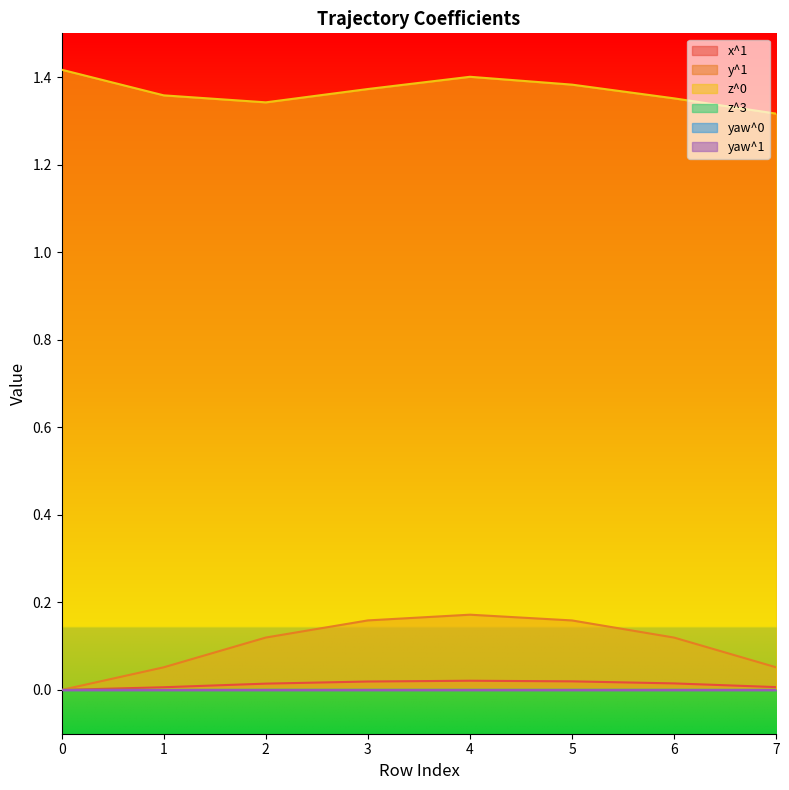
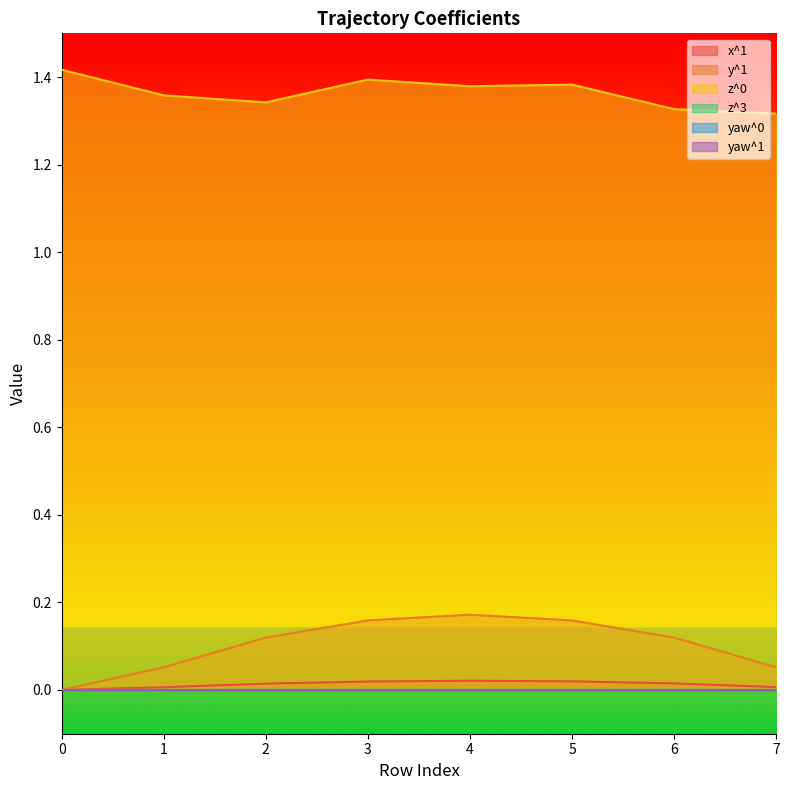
z^0, 3: 1.37 -> 1.39
z^0, 4: 1.40 -> 1.38
z^0, 6: 1.35 -> 1.33
